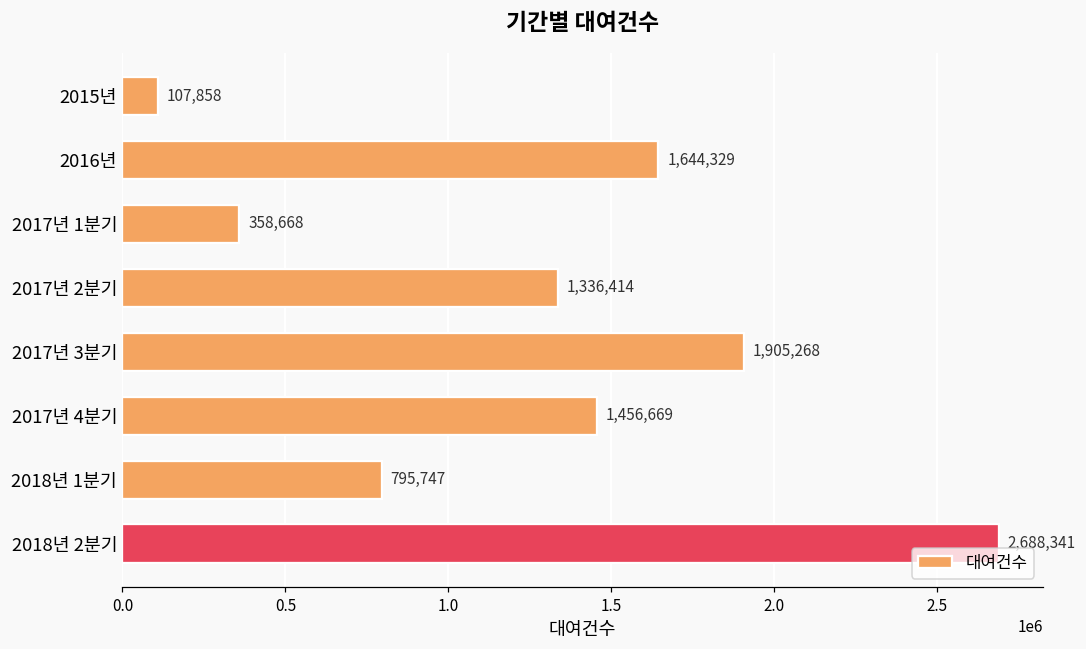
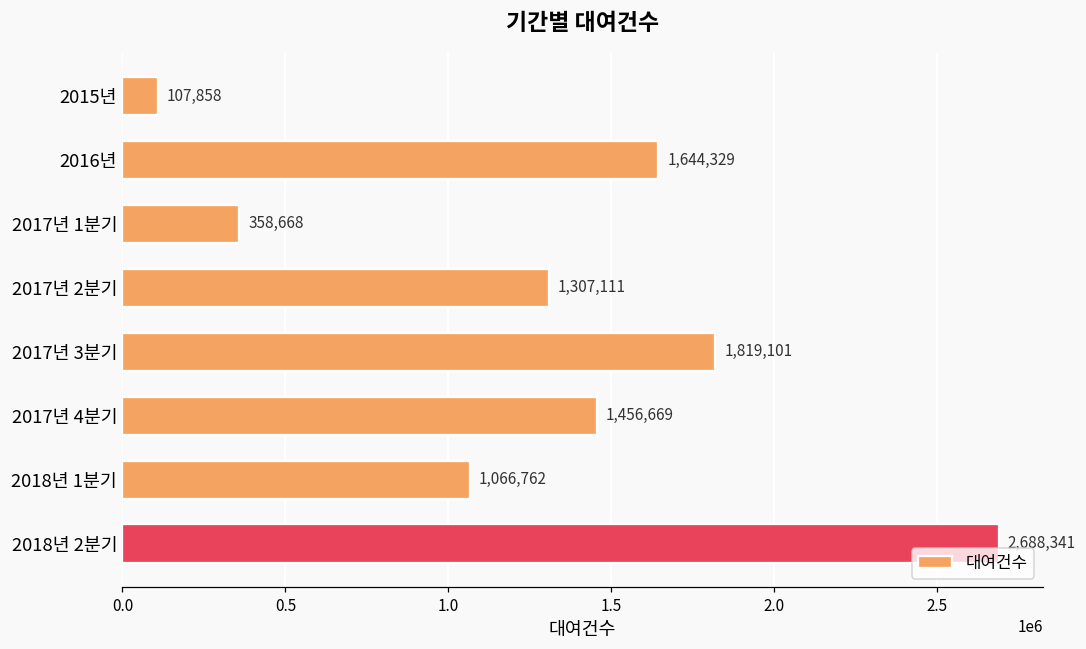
2017년 2분기: 1,336,414 -> 1,307,111
2017년 3분기: 1,905,268 -> 1,819,101
2018년 1분기: 795,747 -> 1,066,762
